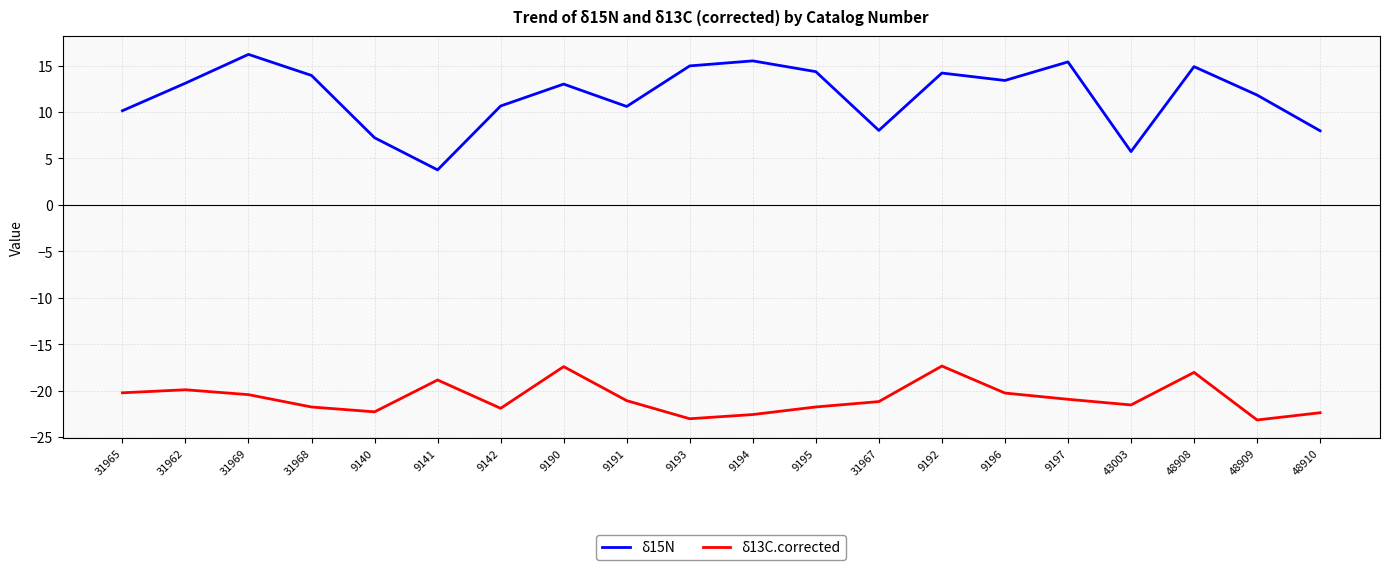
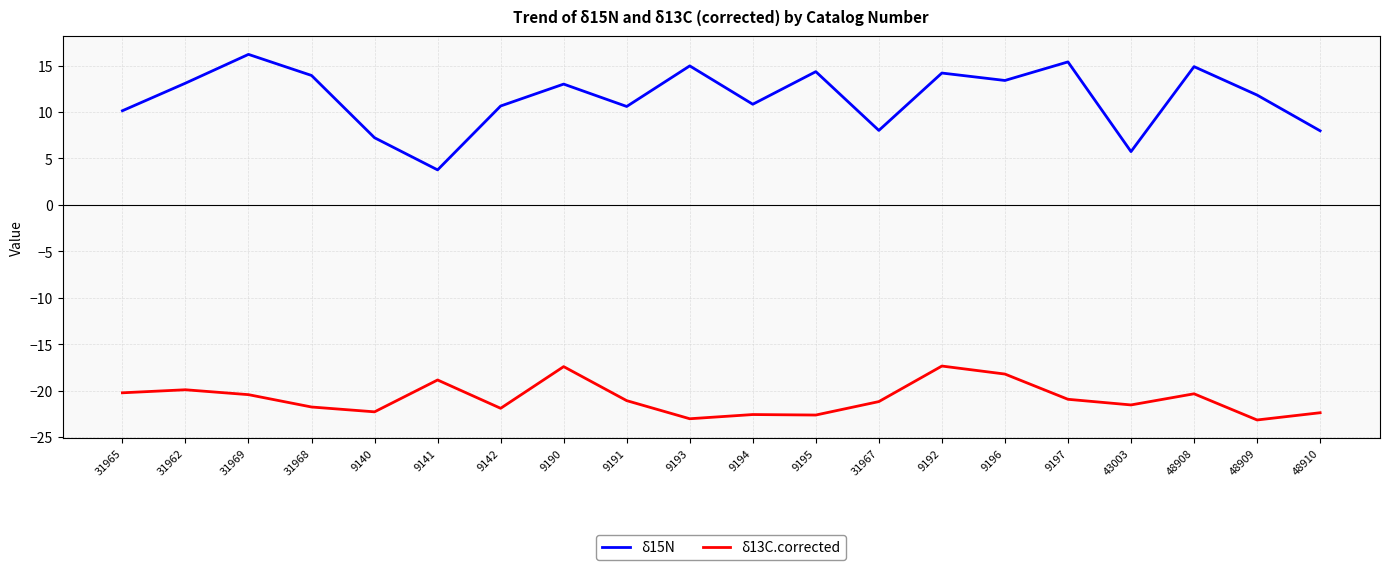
δ15N, 9194: 16 -> 11
δ13C.corrected, 9195: -22 -> -23
δ13C.corrected, 9196: -20 -> -18
δ13C.corrected, 48908: -18 -> -20
